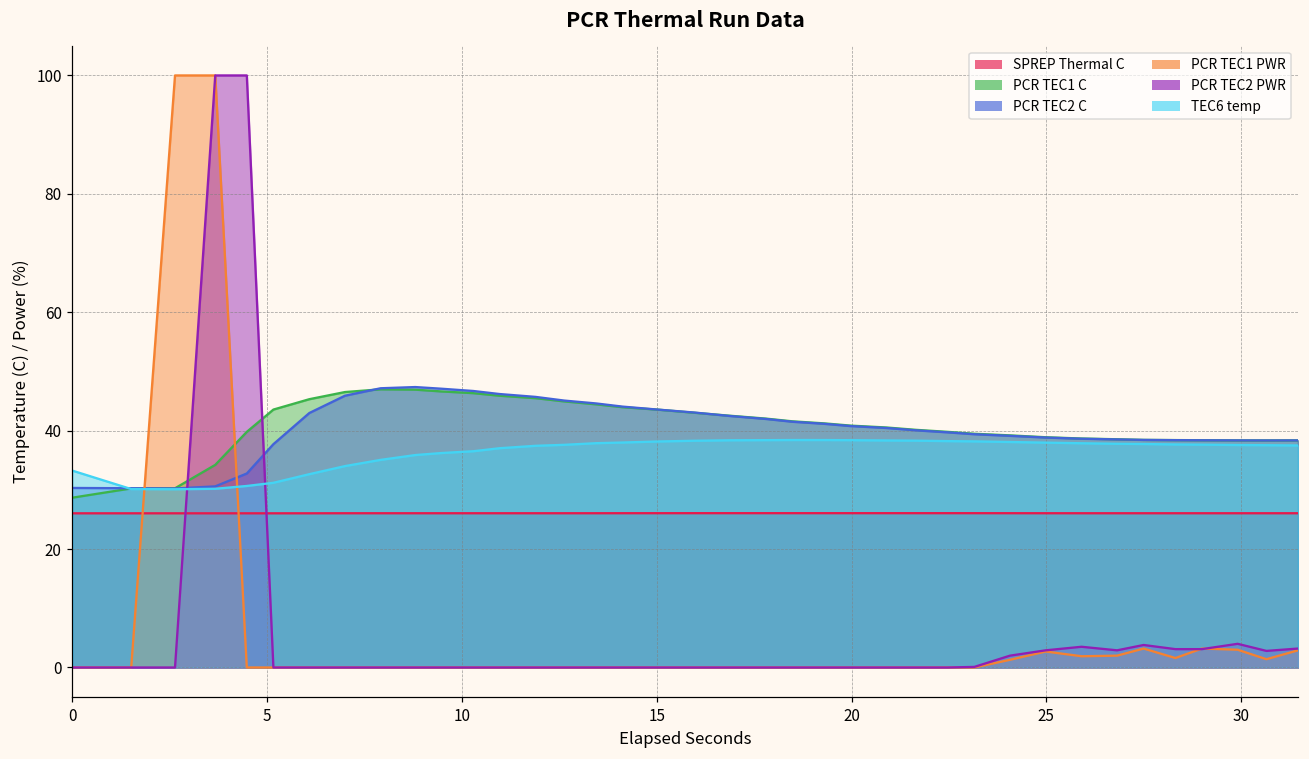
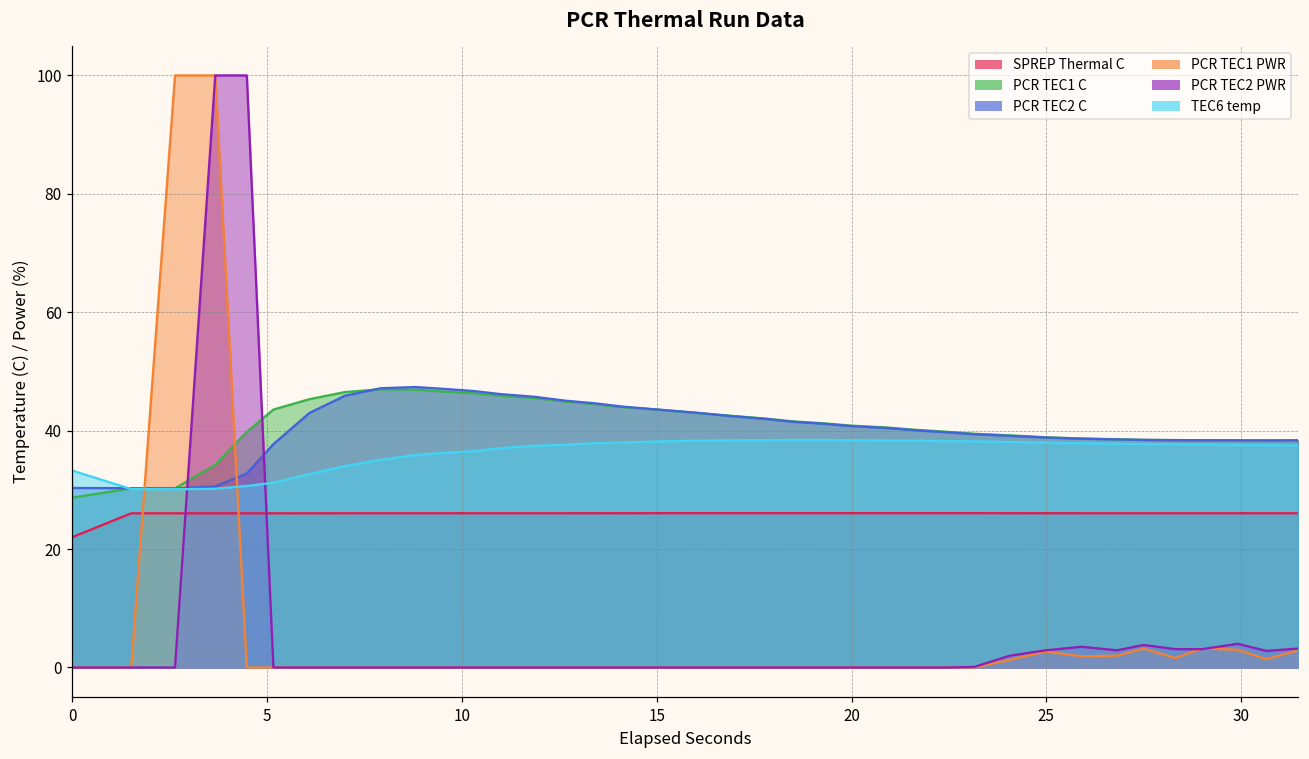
SPREP Thermal C, 0: 26 -> 22
